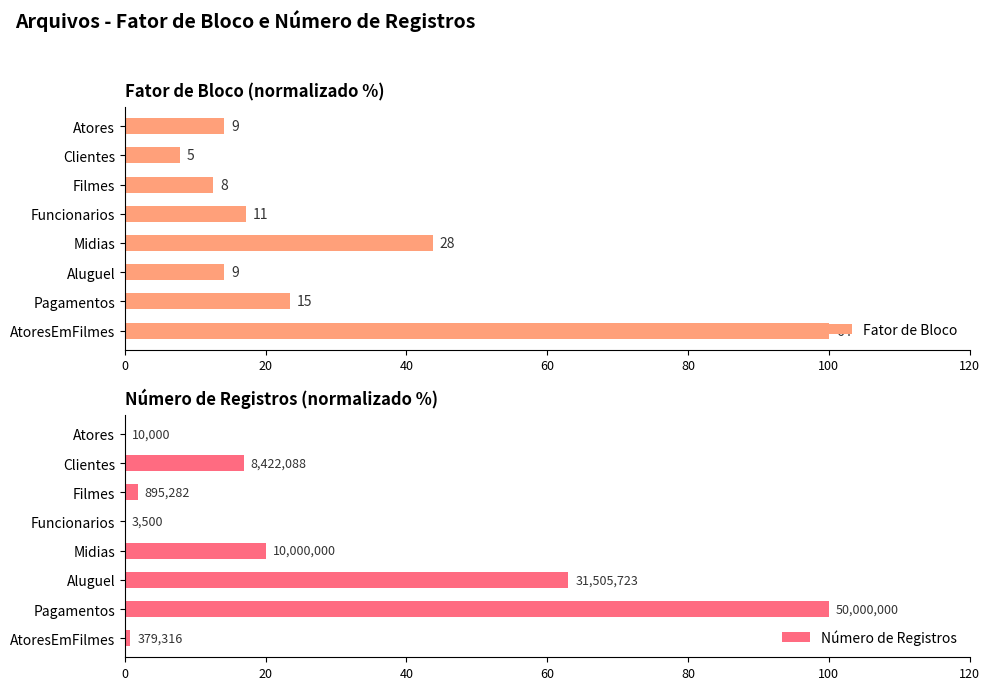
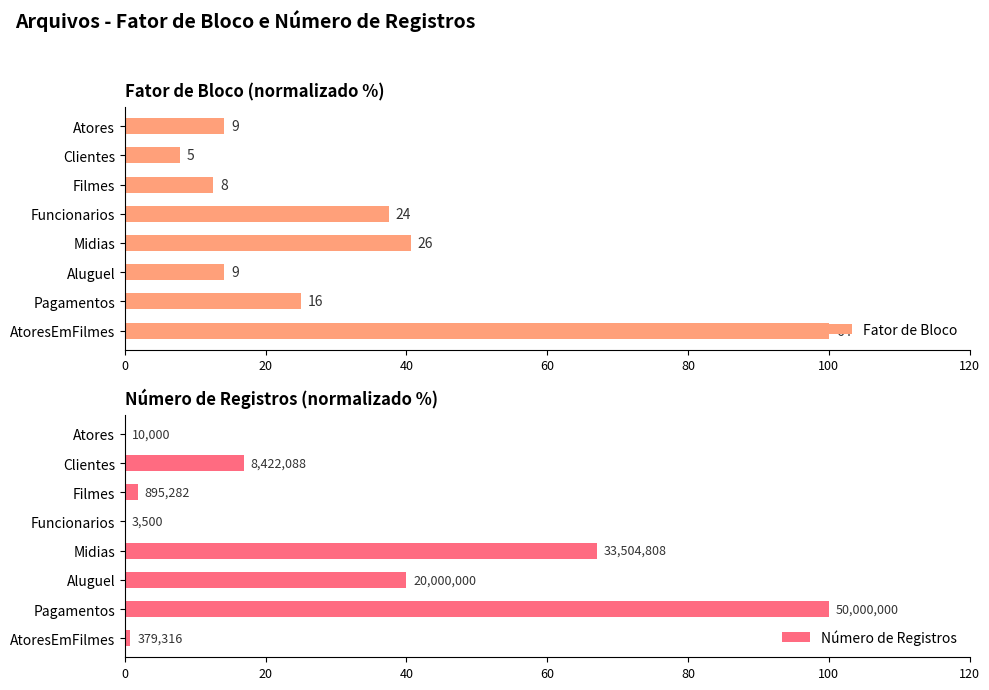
Fator de Bloco (normalizado %), Funcionarios: 11 -> 24
Fator de Bloco (normalizado %), Midias: 28 -> 26
Fator de Bloco (normalizado %), Pagamentos: 15 -> 16
Número de Registros (normalizado %), Midias: 10,000,000 -> 33,504,808
Número de Registros (normalizado %), Aluguel: 31,505,723 -> 20,000,000
